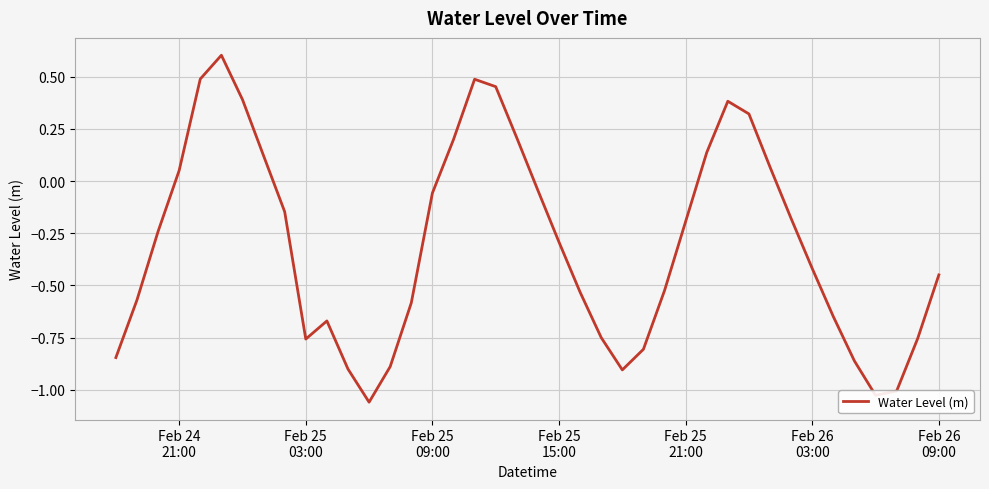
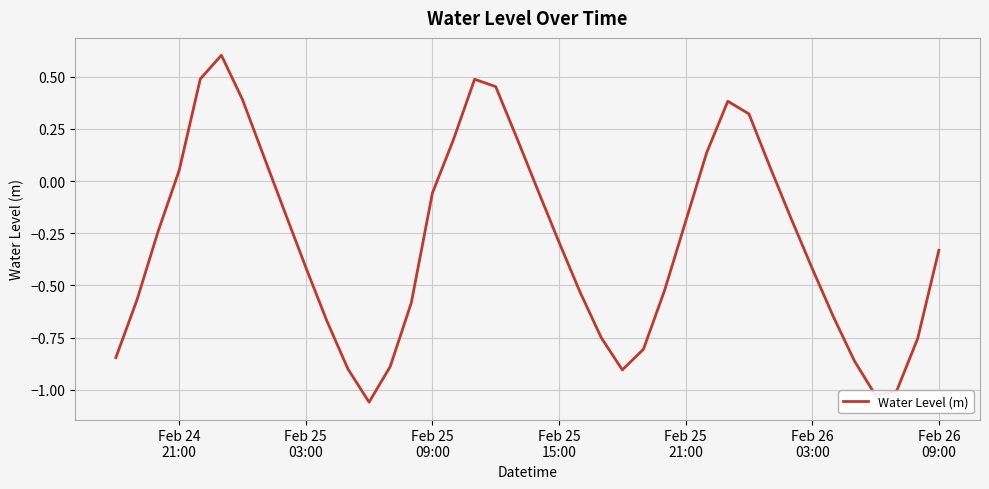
Feb 25 03:00: -0.76 -> -0.41
Feb 26 09:00: -0.45 -> -0.33
